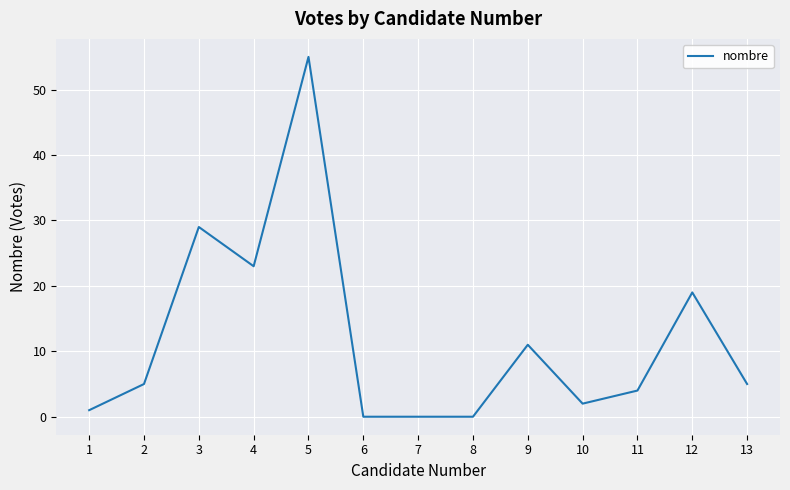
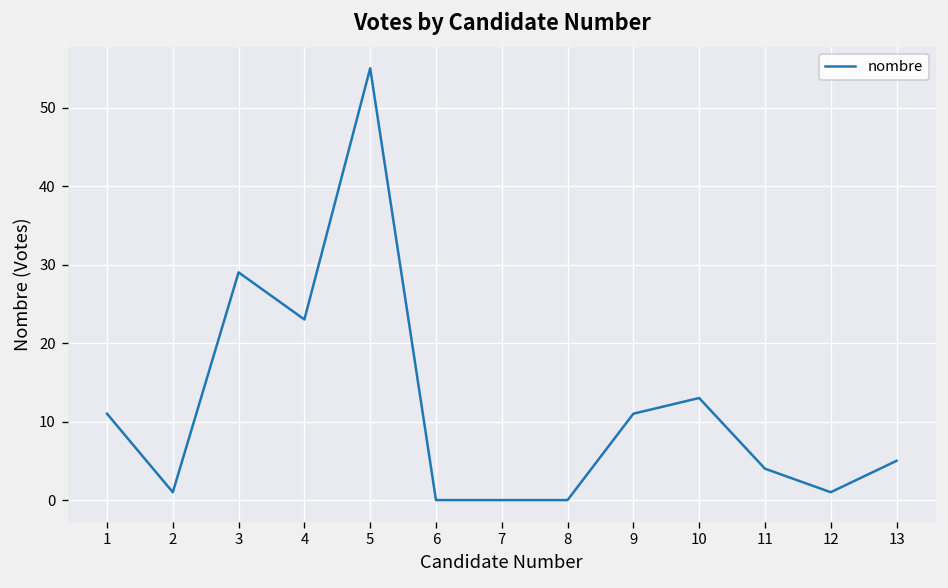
1: 1 -> 11
2: 5 -> 1
10: 2 -> 13
12: 19 -> 1
